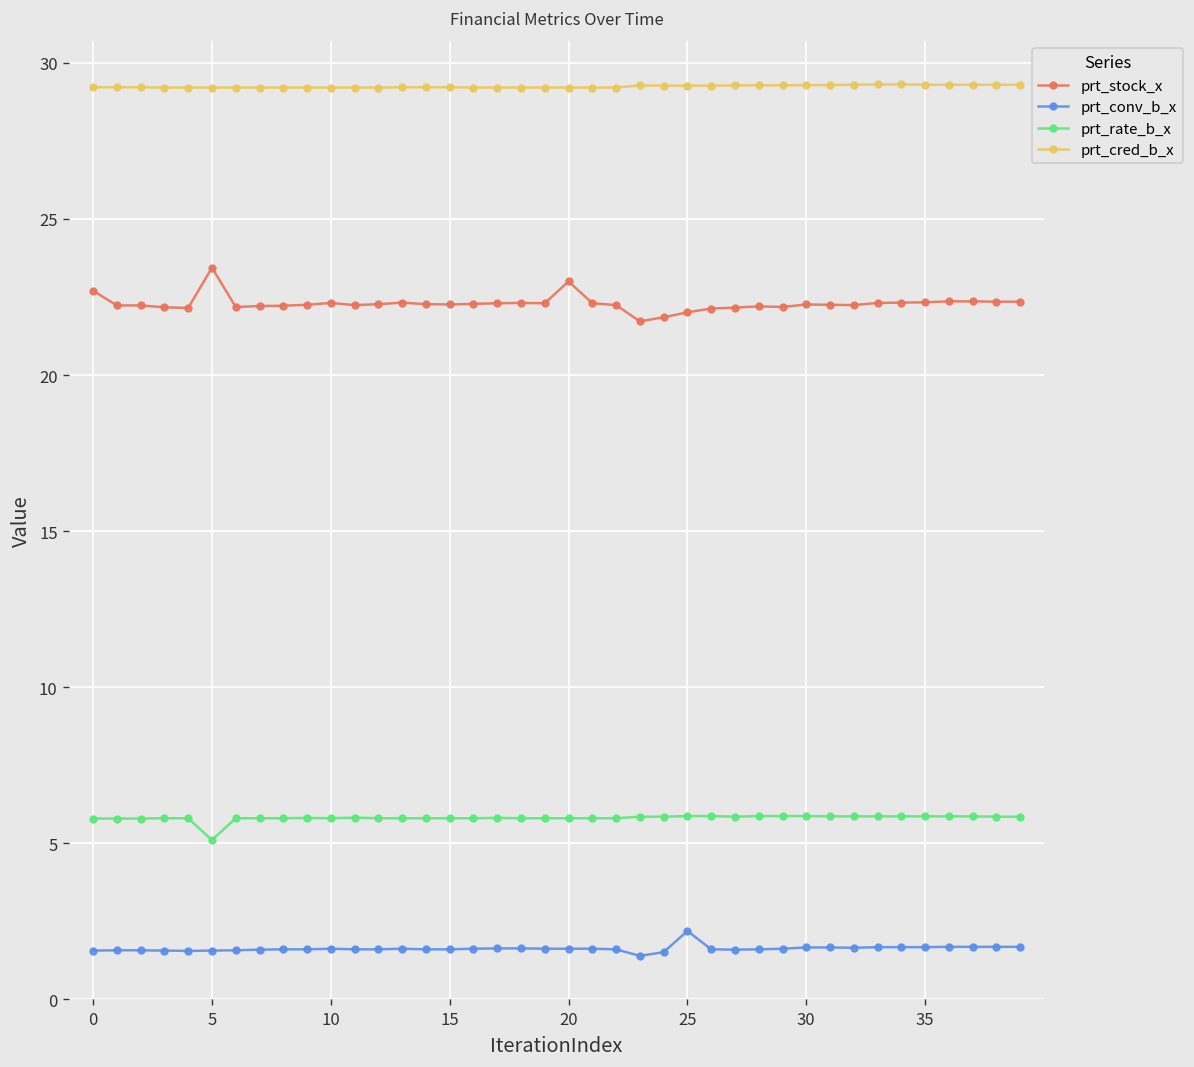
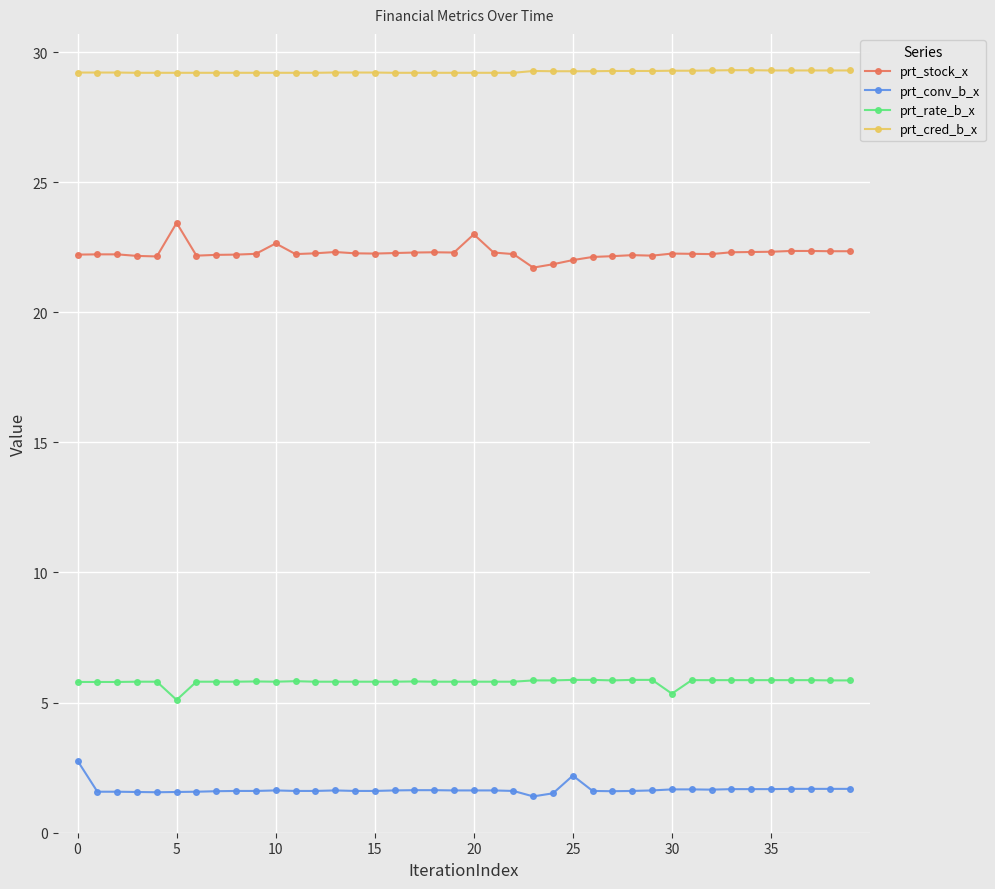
prt_stock_x, 0: 22.7 -> 22.2
prt_conv_b_x, 0: 1.6 -> 2.8
prt_stock_x, 10: 22.3 -> 22.7
prt_rate_b_x, 30: 5.9 -> 5.3
